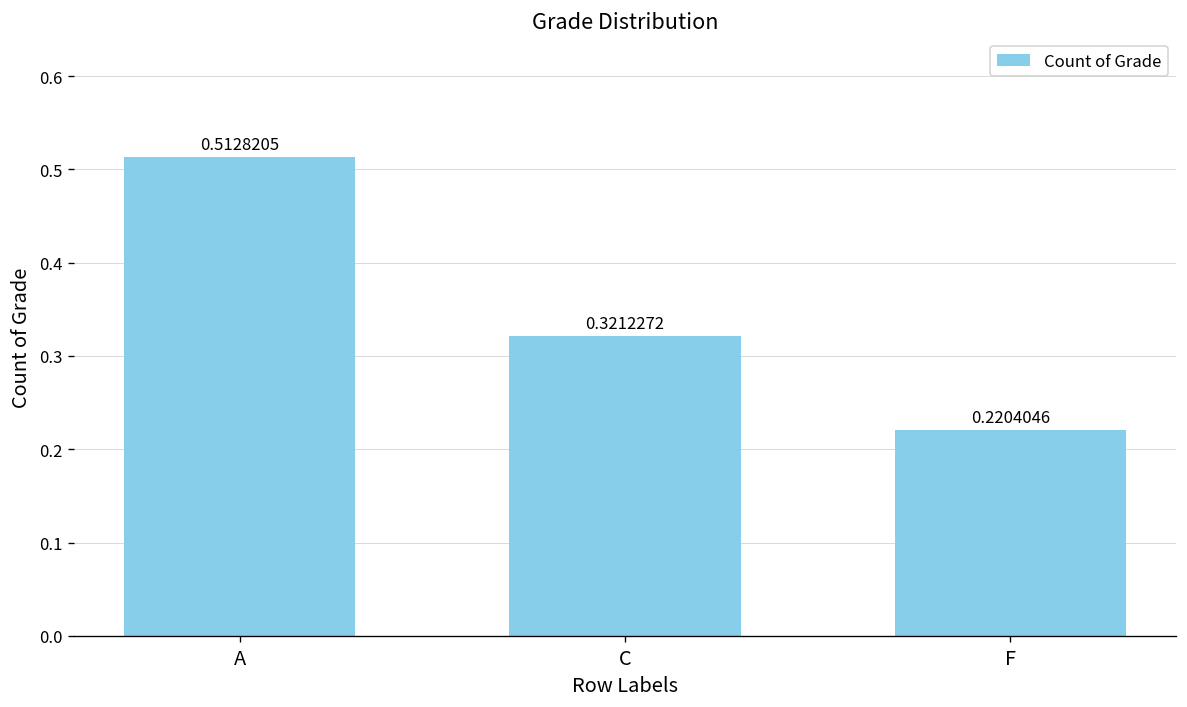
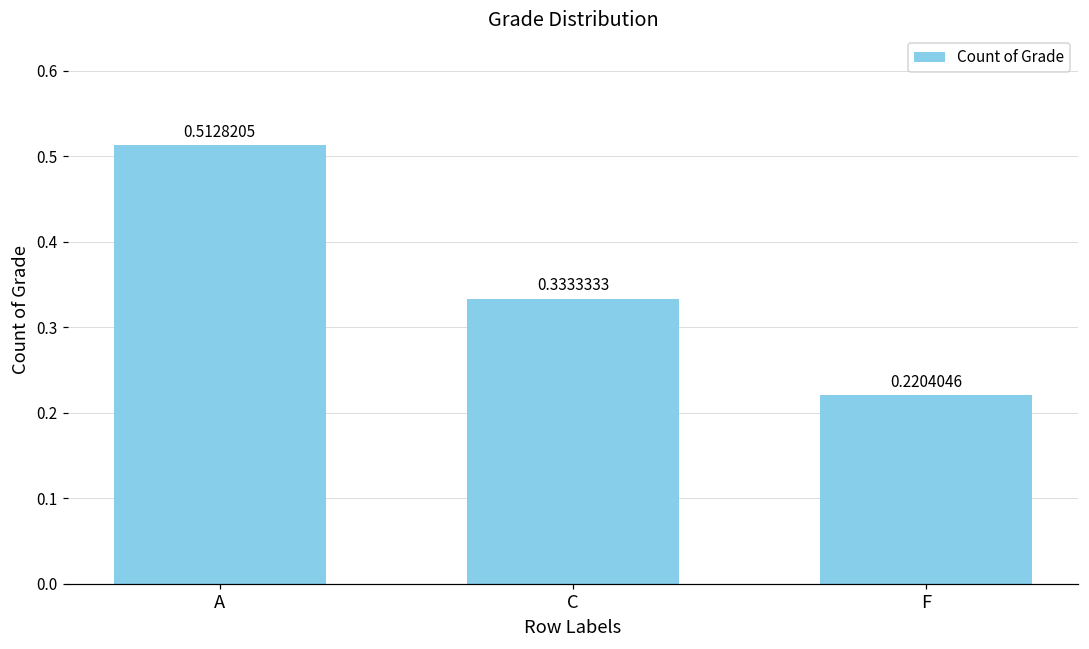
C: 0.3212272 -> 0.3333333
